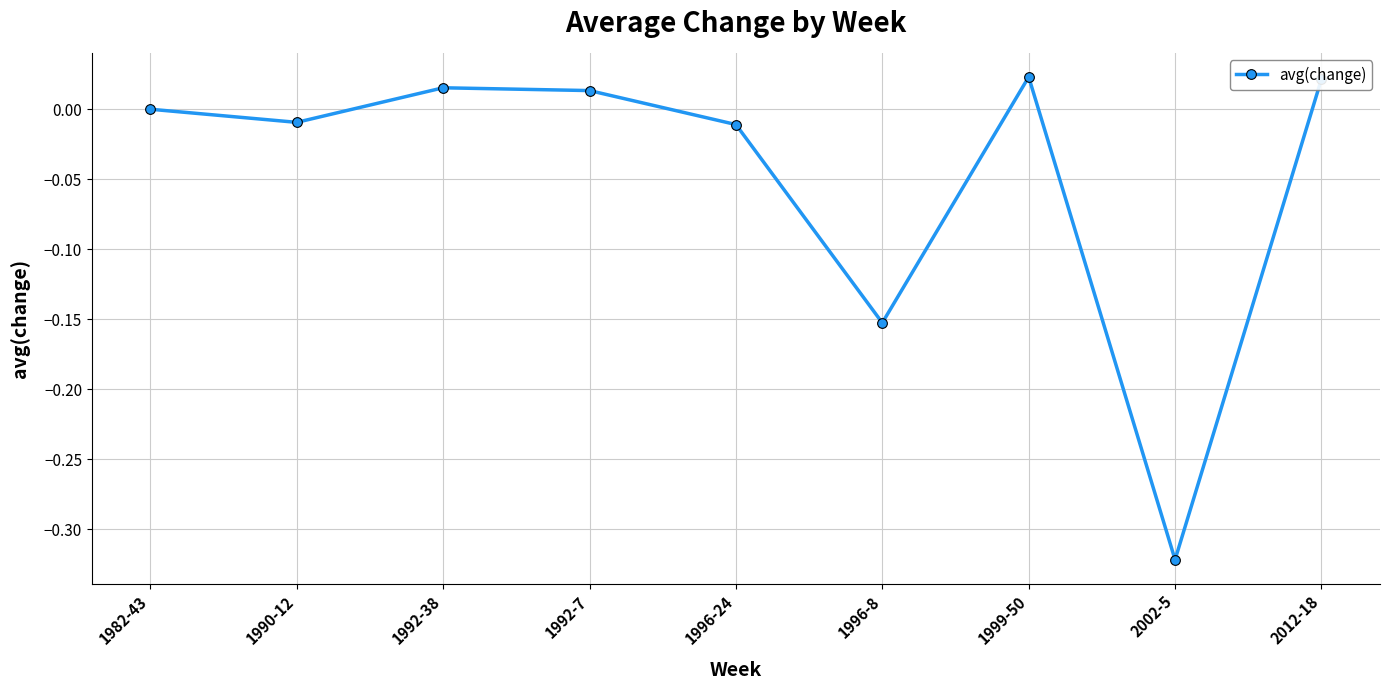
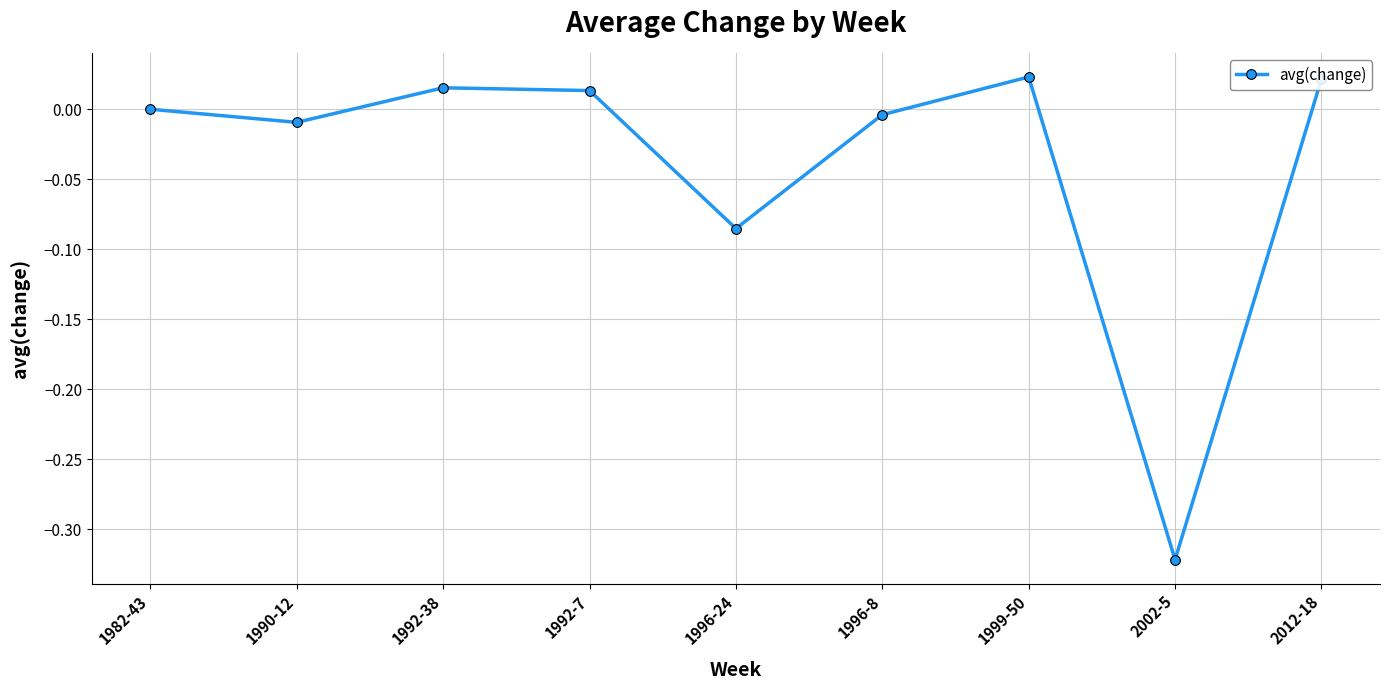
1996-24: -0.011 -> -0.085
1996-8: -0.153 -> -0.004
